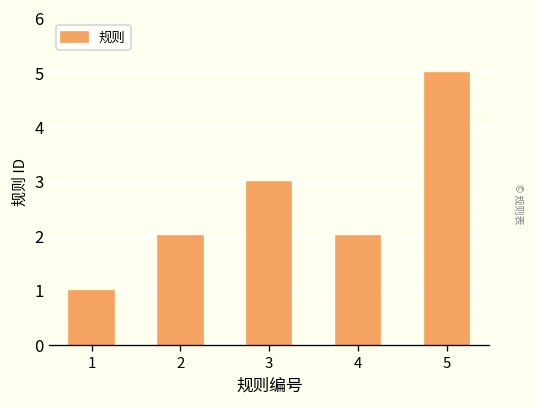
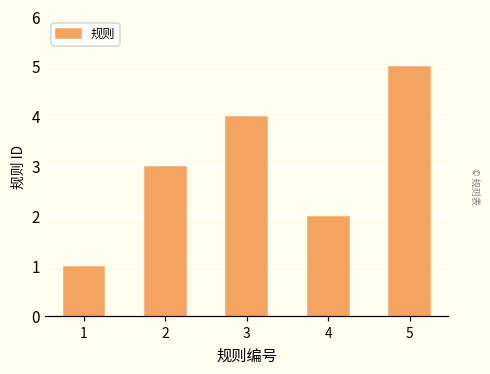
2: 2 -> 3
3: 3 -> 4
